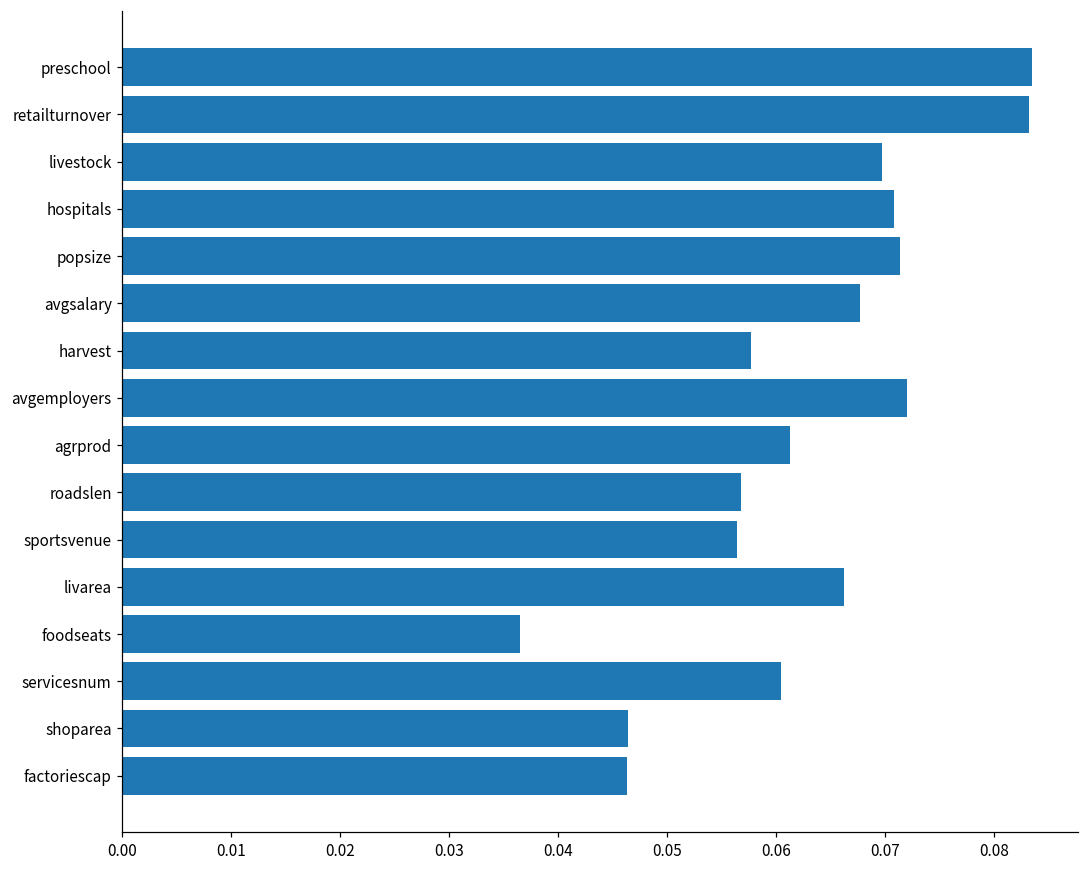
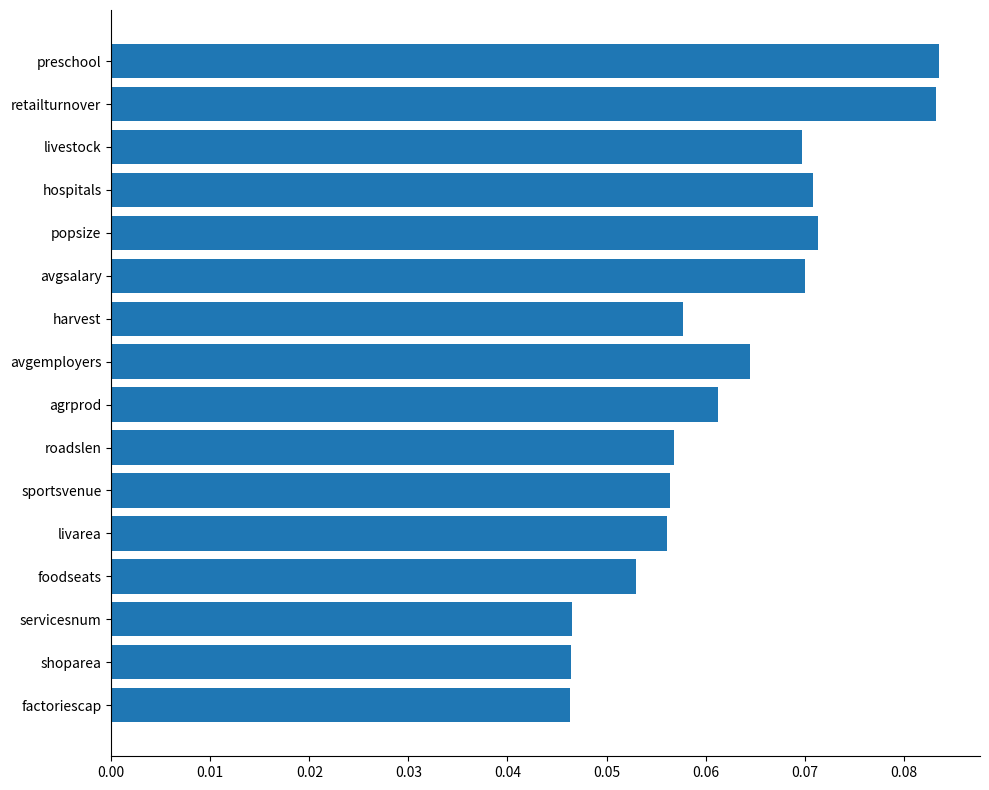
avgsalary: 0.068 -> 0.070
avgemployers: 0.072 -> 0.064
livarea: 0.066 -> 0.056
foodseats: 0.037 -> 0.053
servicesnum: 0.060 -> 0.046
